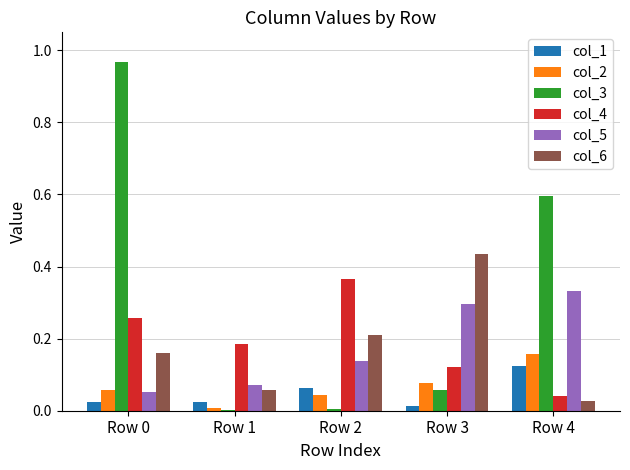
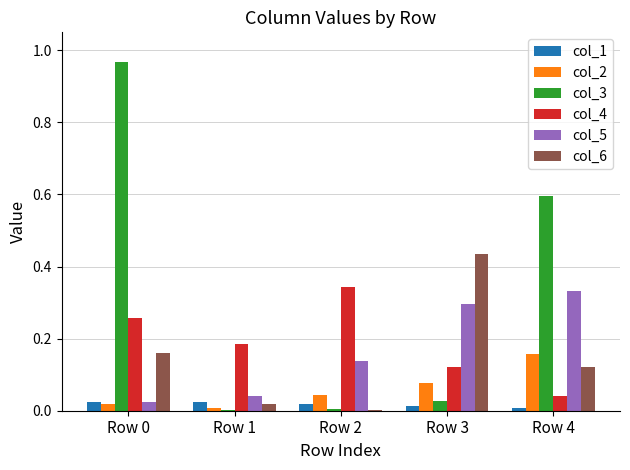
col_2, Row 0: 0.06 -> 0.02
col_5, Row 0: 0.05 -> 0.02
col_5, Row 1: 0.07 -> 0.04
col_6, Row 1: 0.06 -> 0.02
col_1, Row 2: 0.06 -> 0.02
col_4, Row 2: 0.37 -> 0.34
col_6, Row 2: 0.21 -> 0.00
col_3, Row 3: 0.06 -> 0.03
col_1, Row 4: 0.12 -> 0.01
col_6, Row 4: 0.03 -> 0.12
